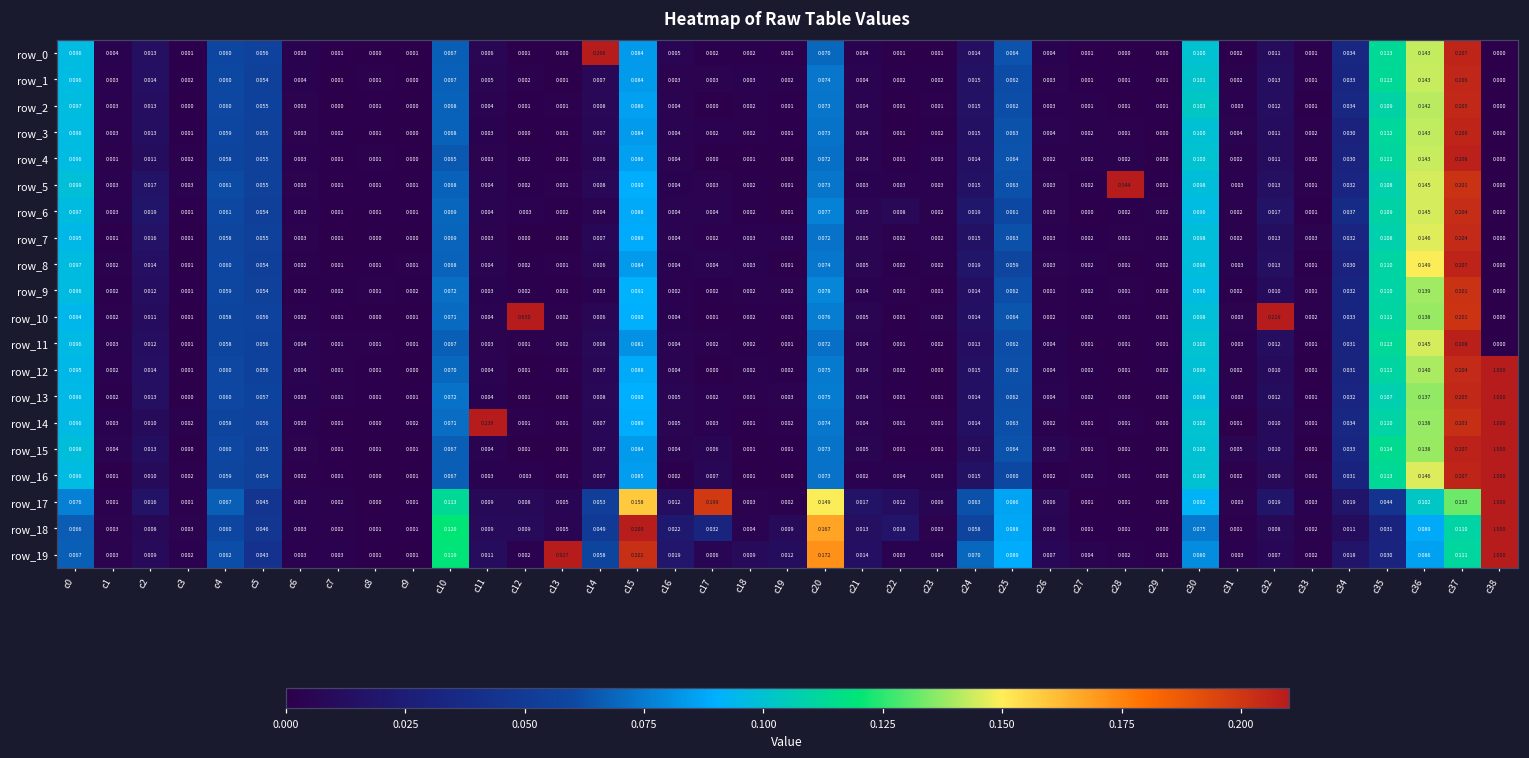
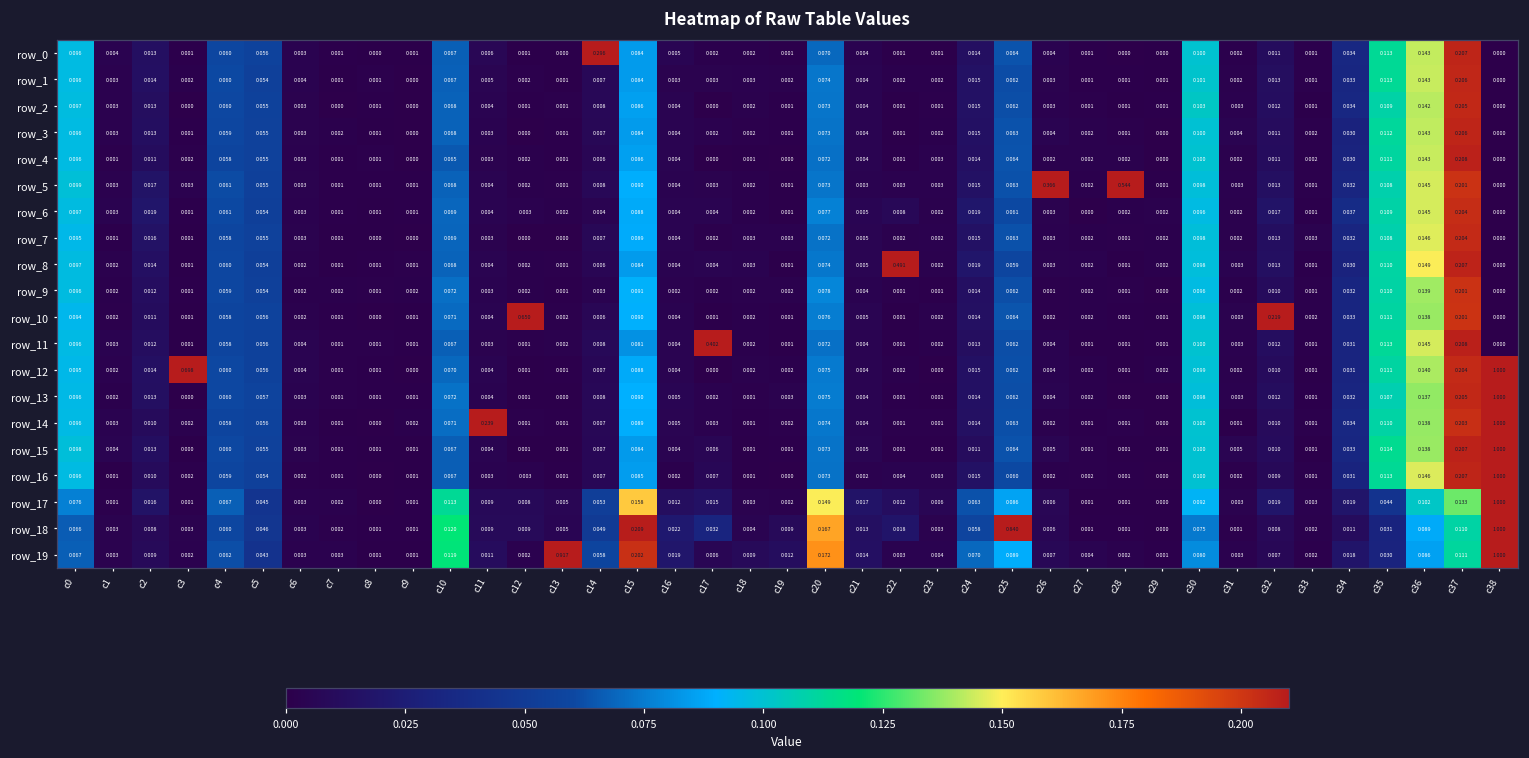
row_5, c26: 0.003 -> 0.366
row_8, c22: 0.002 -> 0.491
row_11, c17: 0.002 -> 0.402
row_12, c3: 0.001 -> 0.698
row_17, c17: 0.199 -> 0.015
row_18, c25: 0.088 -> 0.840
